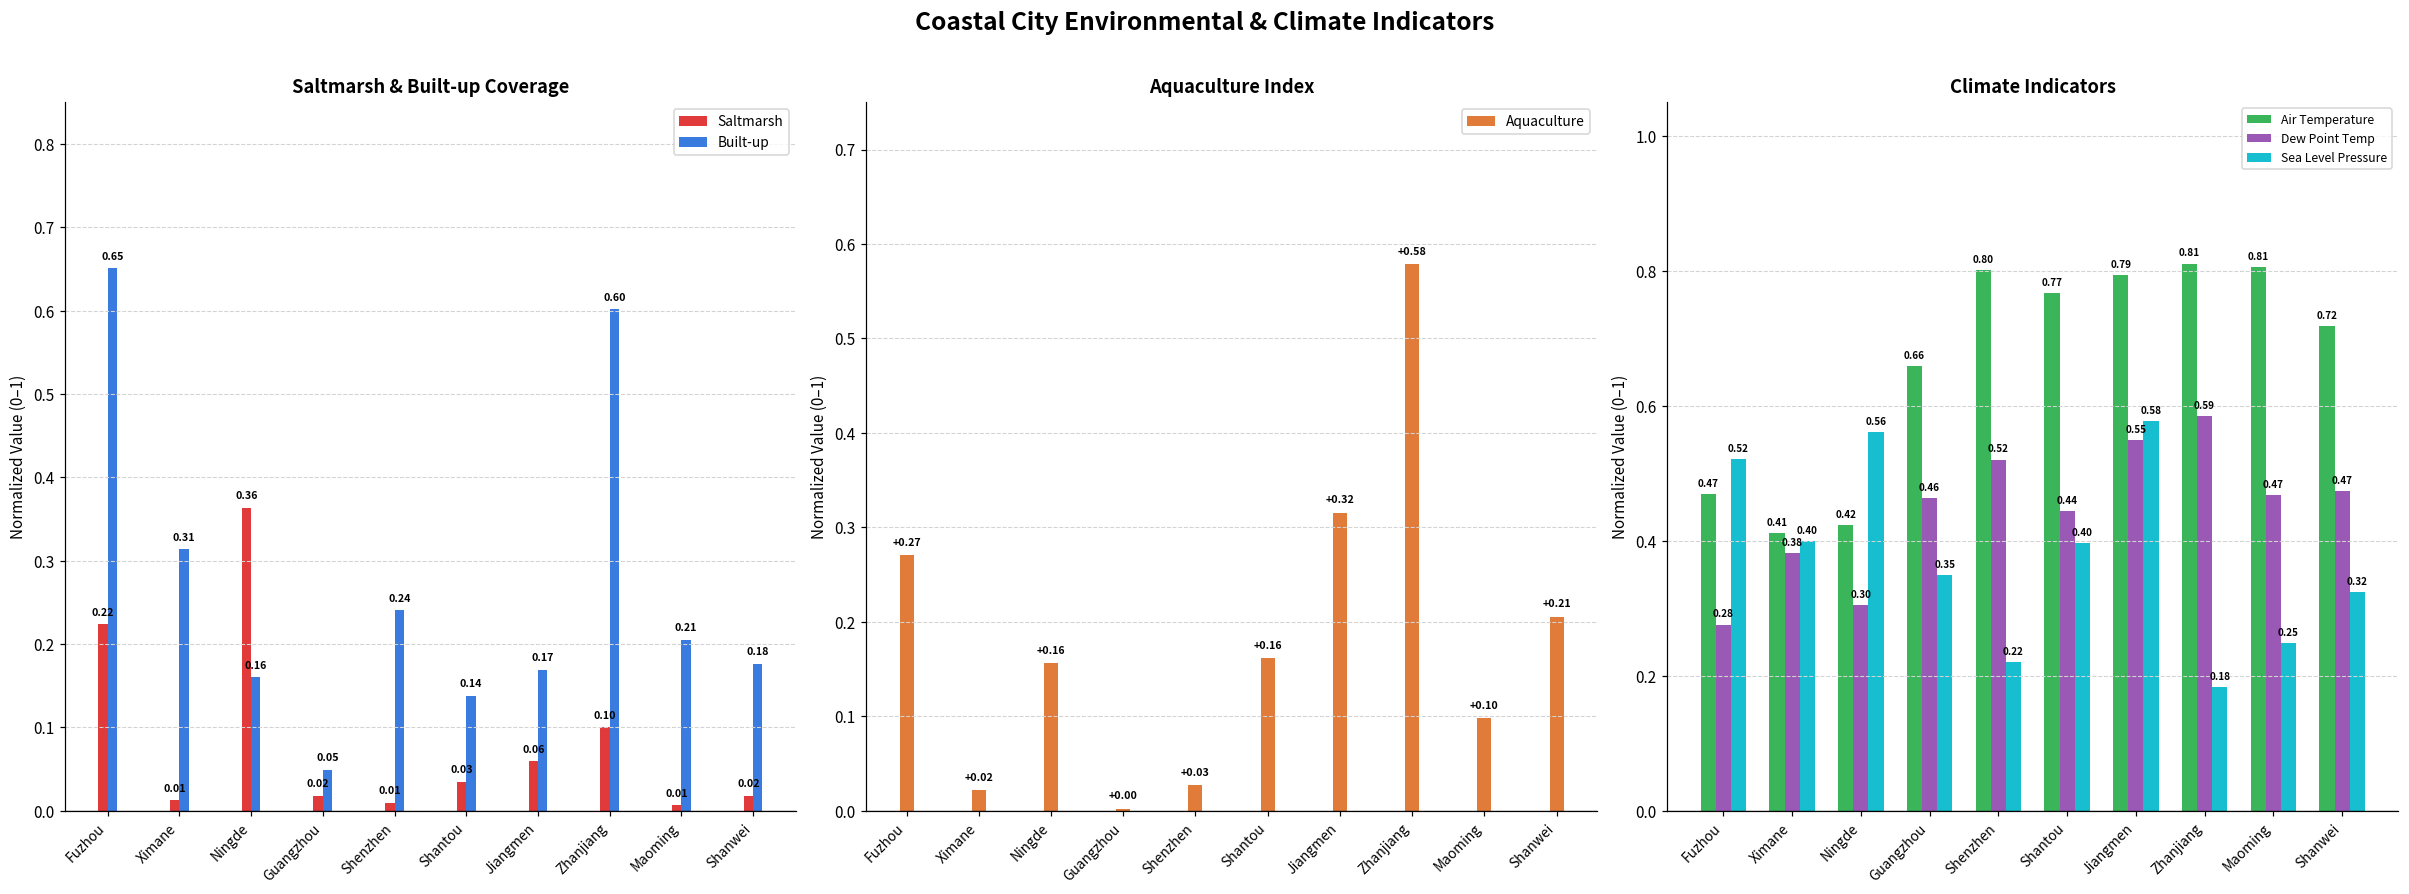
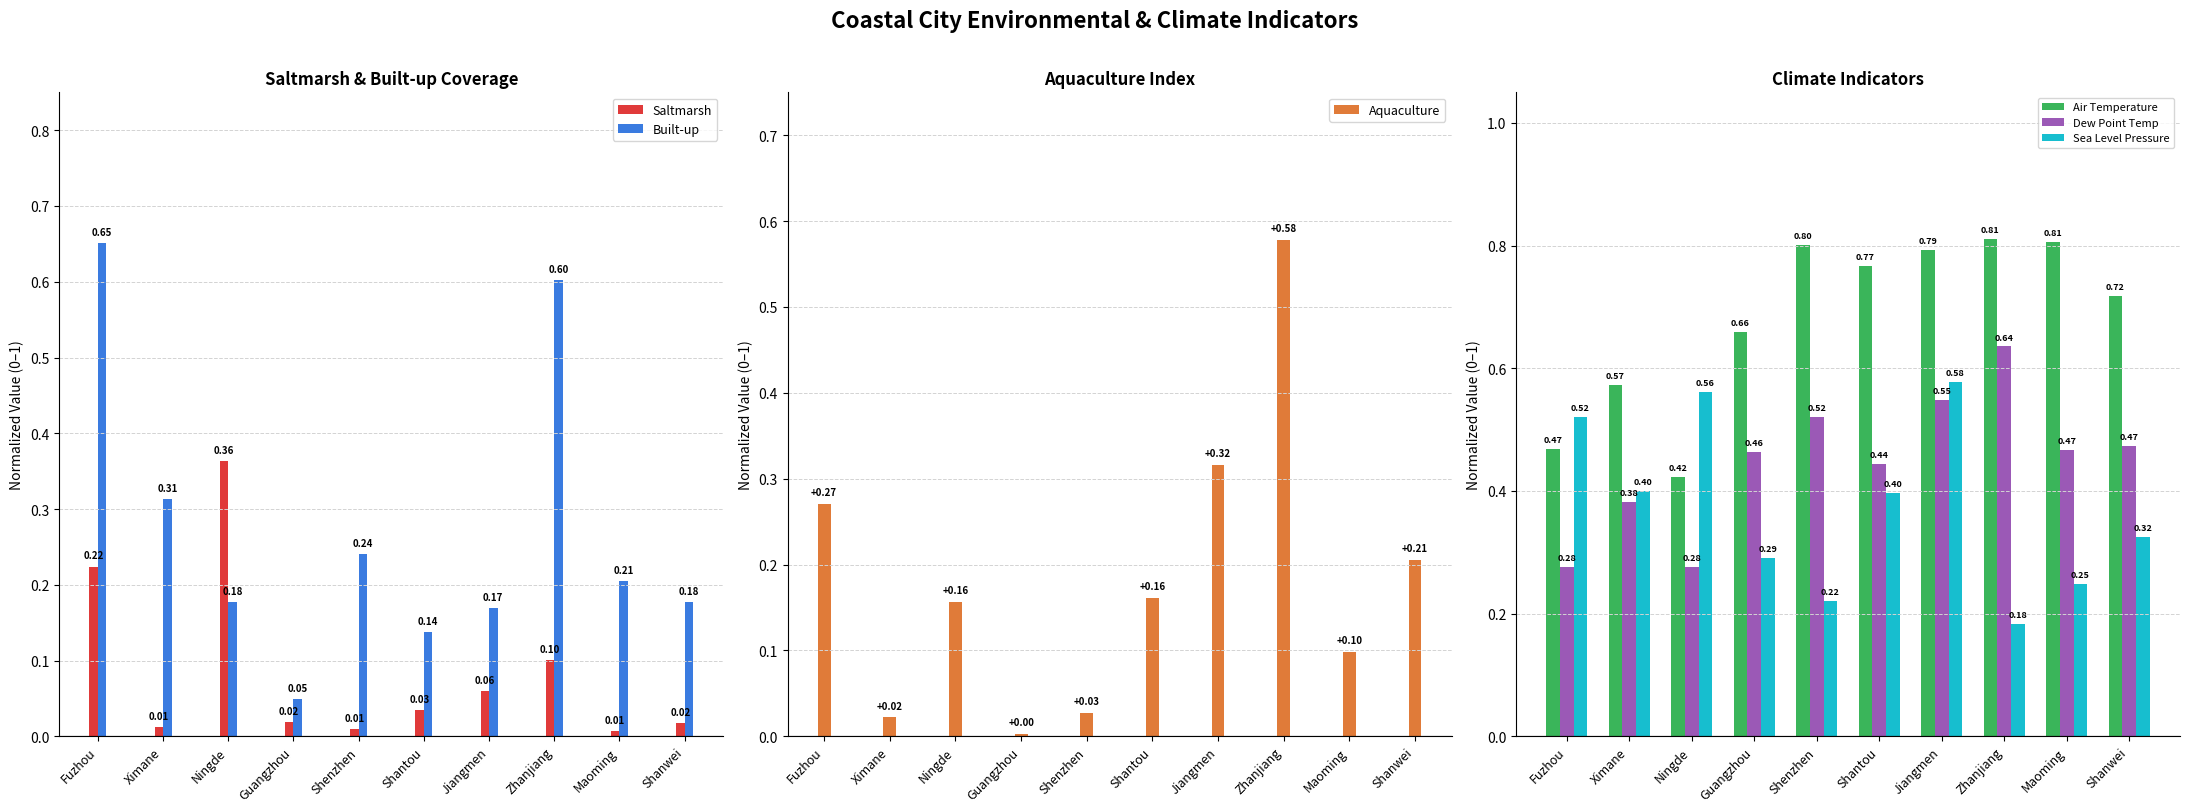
Saltmarsh & Built-up Coverage, Built-up, Ningde: 0.16 -> 0.18
Climate Indicators, Air Temperature, Ximane: 0.41 -> 0.57
Climate Indicators, Dew Point Temp, Ningde: 0.30 -> 0.28
Climate Indicators, Sea Level Pressure, Guangzhou: 0.35 -> 0.29
Climate Indicators, Dew Point Temp, Zhanjiang: 0.59 -> 0.64
